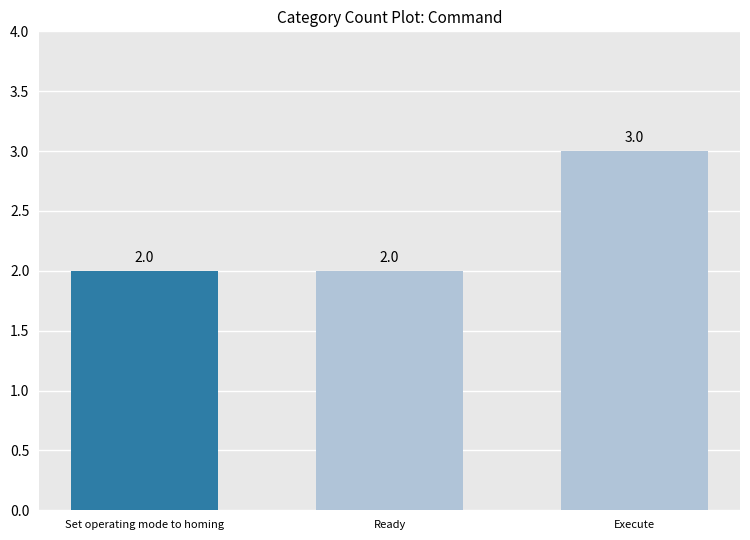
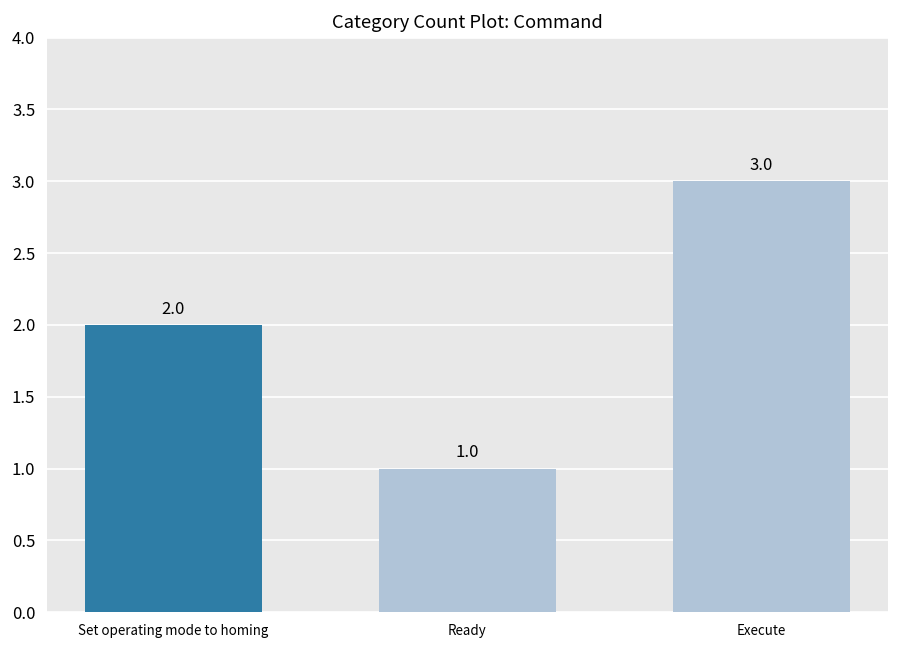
Ready: 2.0 -> 1.0
